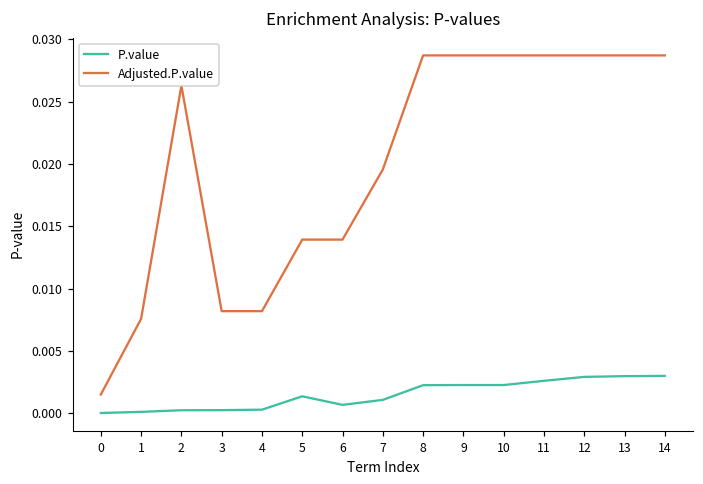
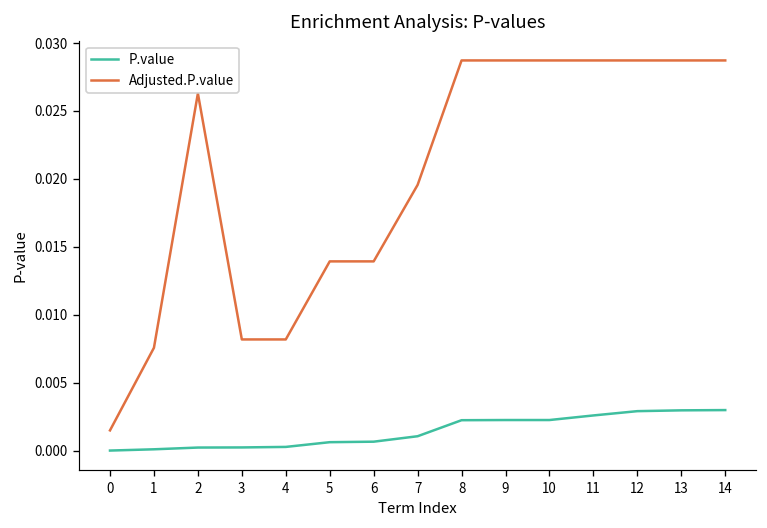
P.value, 5: 0.0014 -> 0.0006
